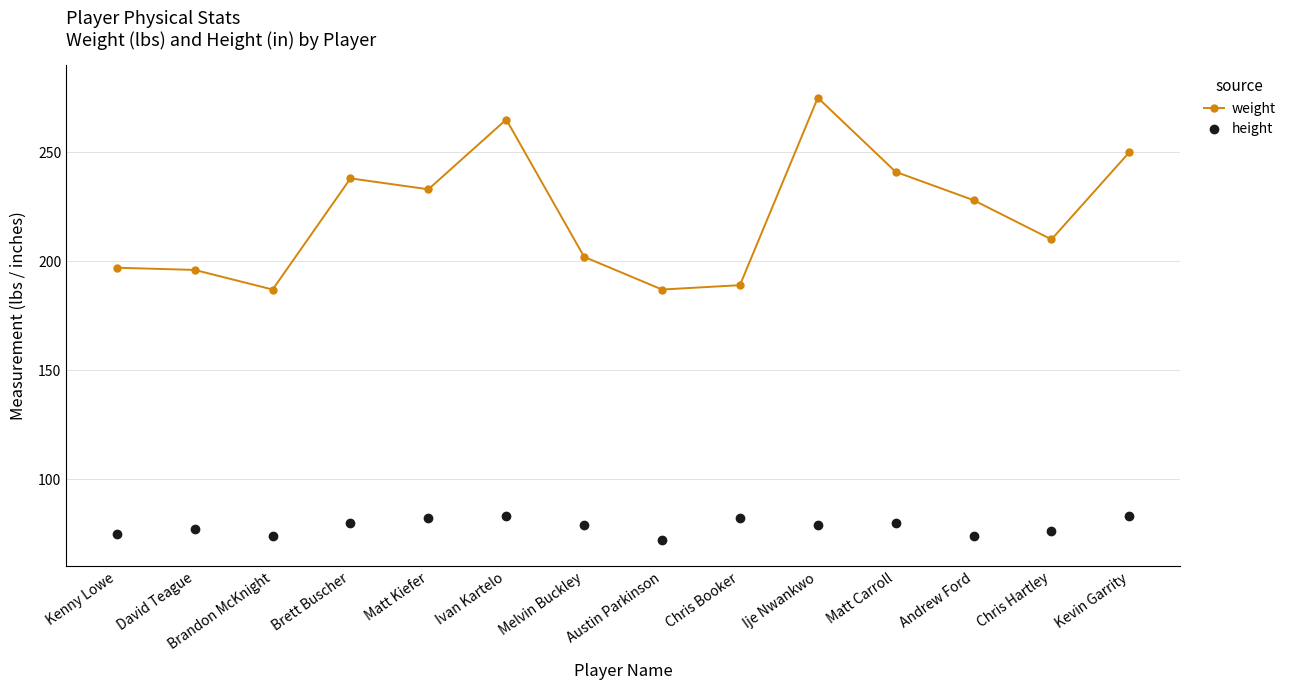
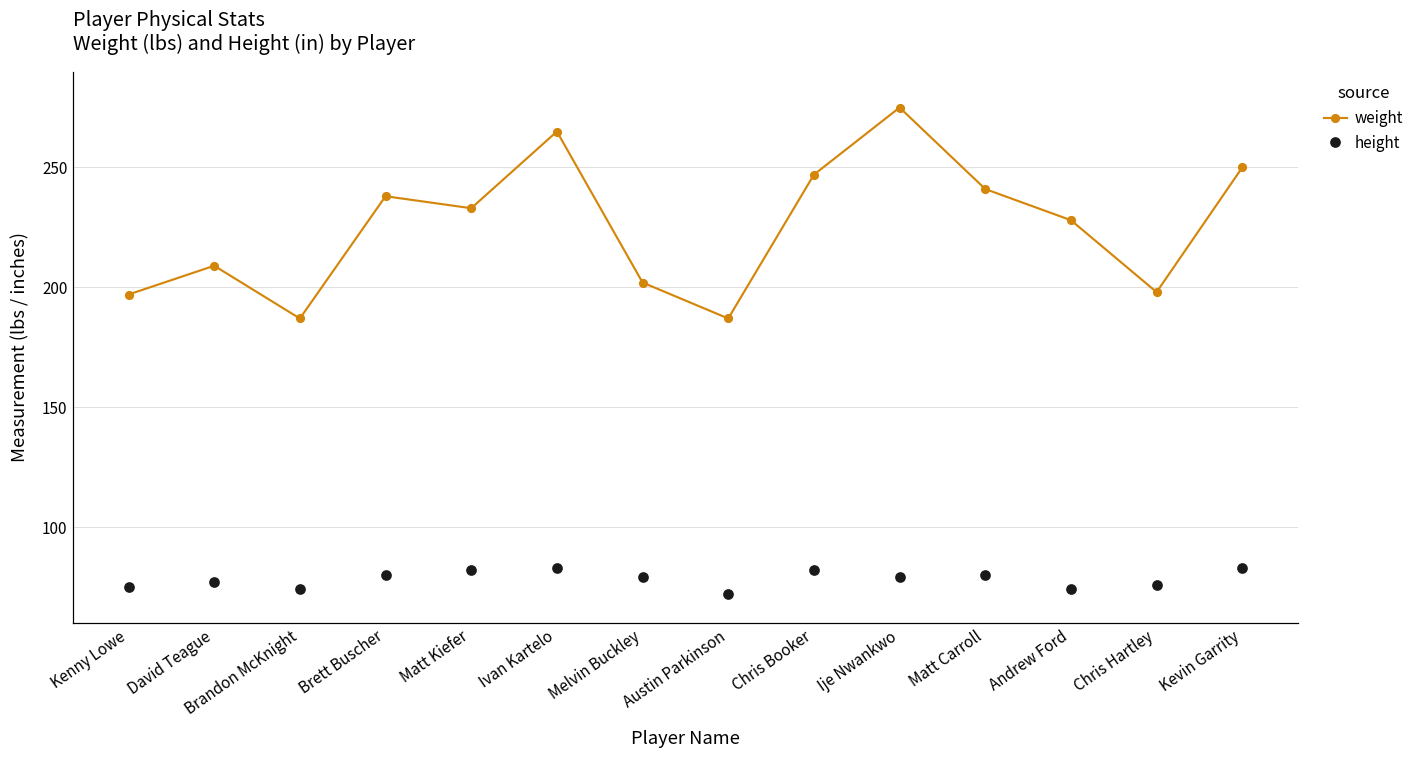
weight, David Teague: 196 -> 209
weight, Chris Booker: 189 -> 247
weight, Chris Hartley: 210 -> 198
